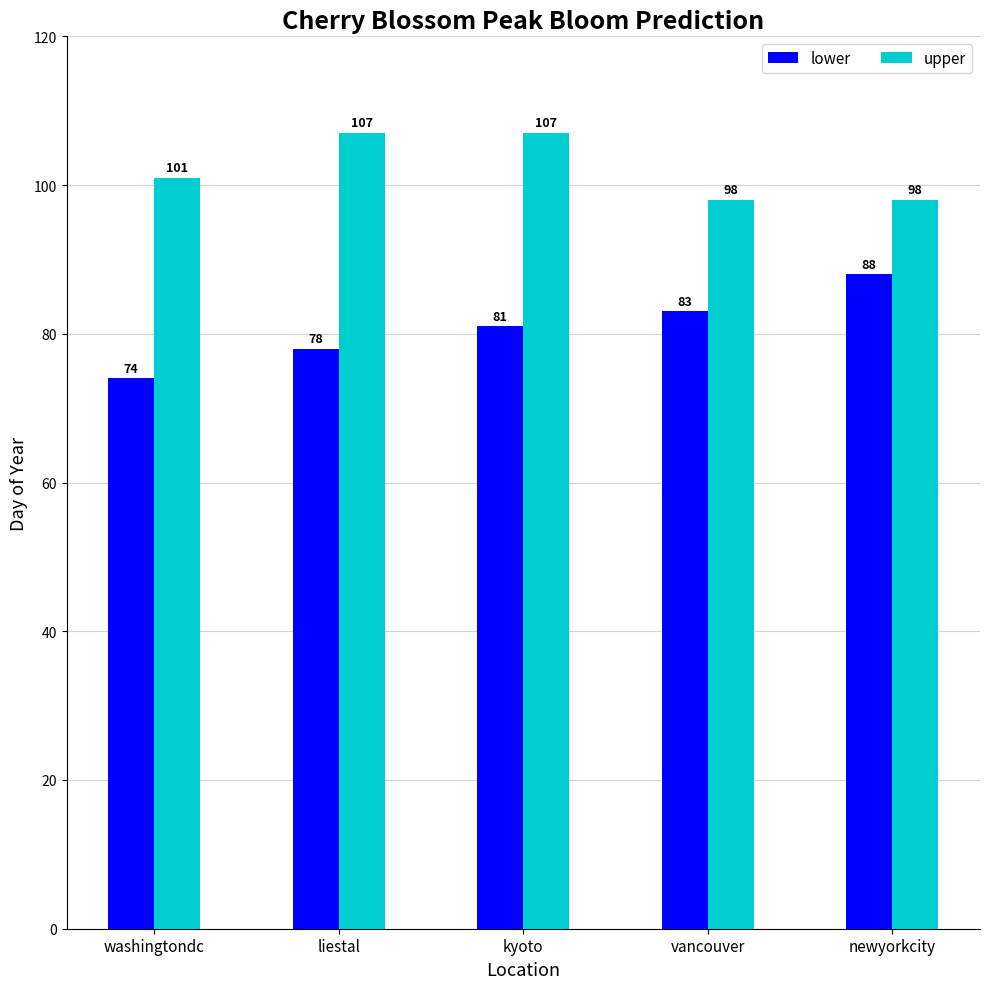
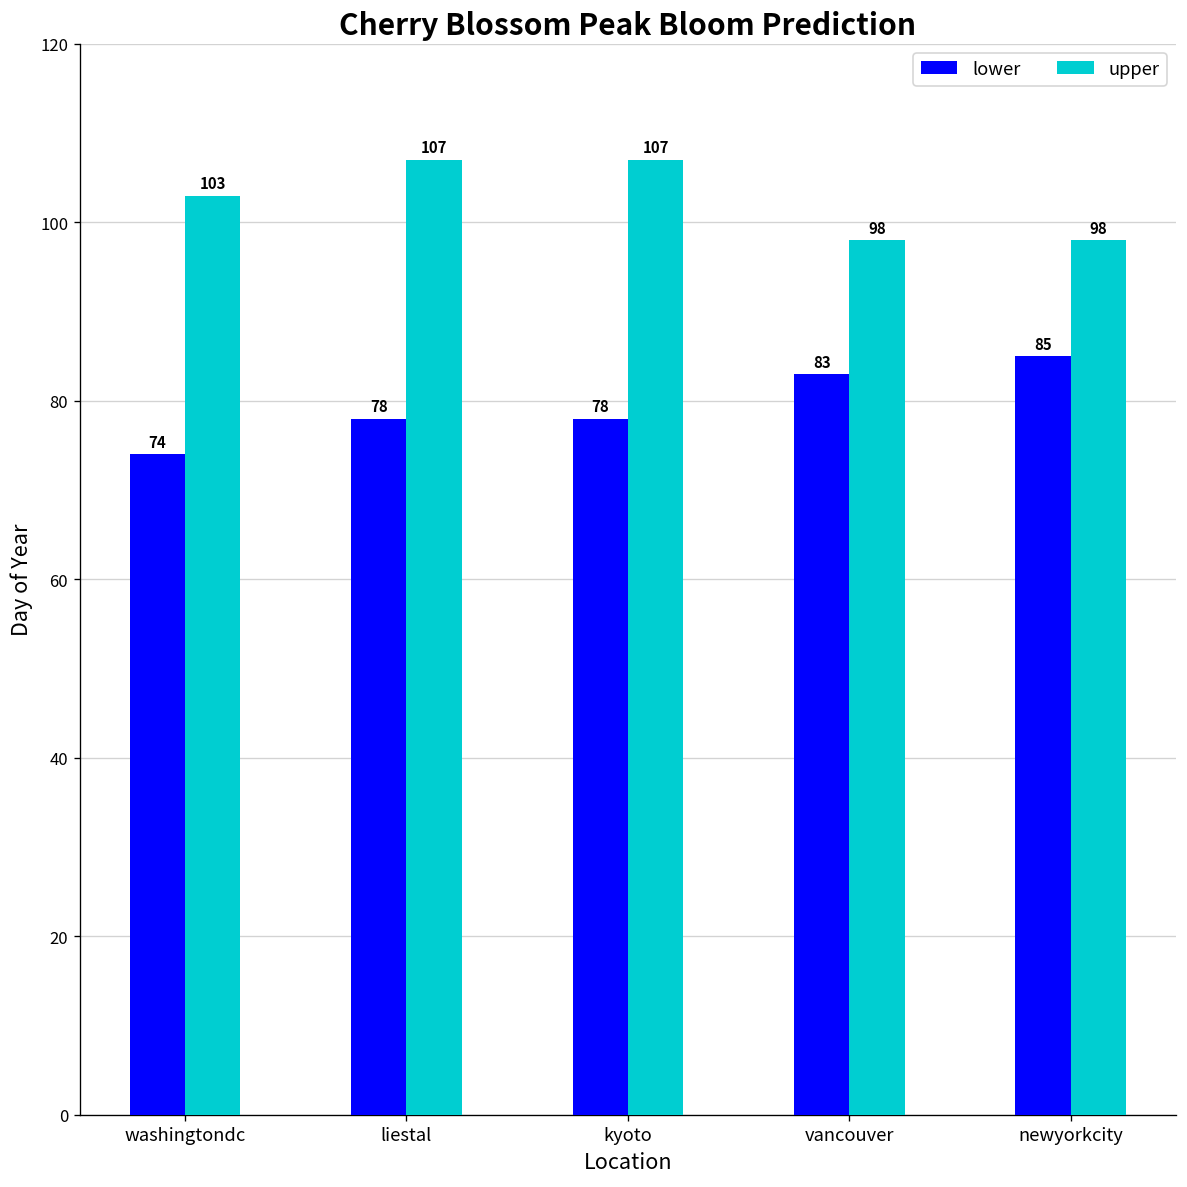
upper, washingtondc: 101 -> 103
lower, kyoto: 81 -> 78
lower, newyorkcity: 88 -> 85
